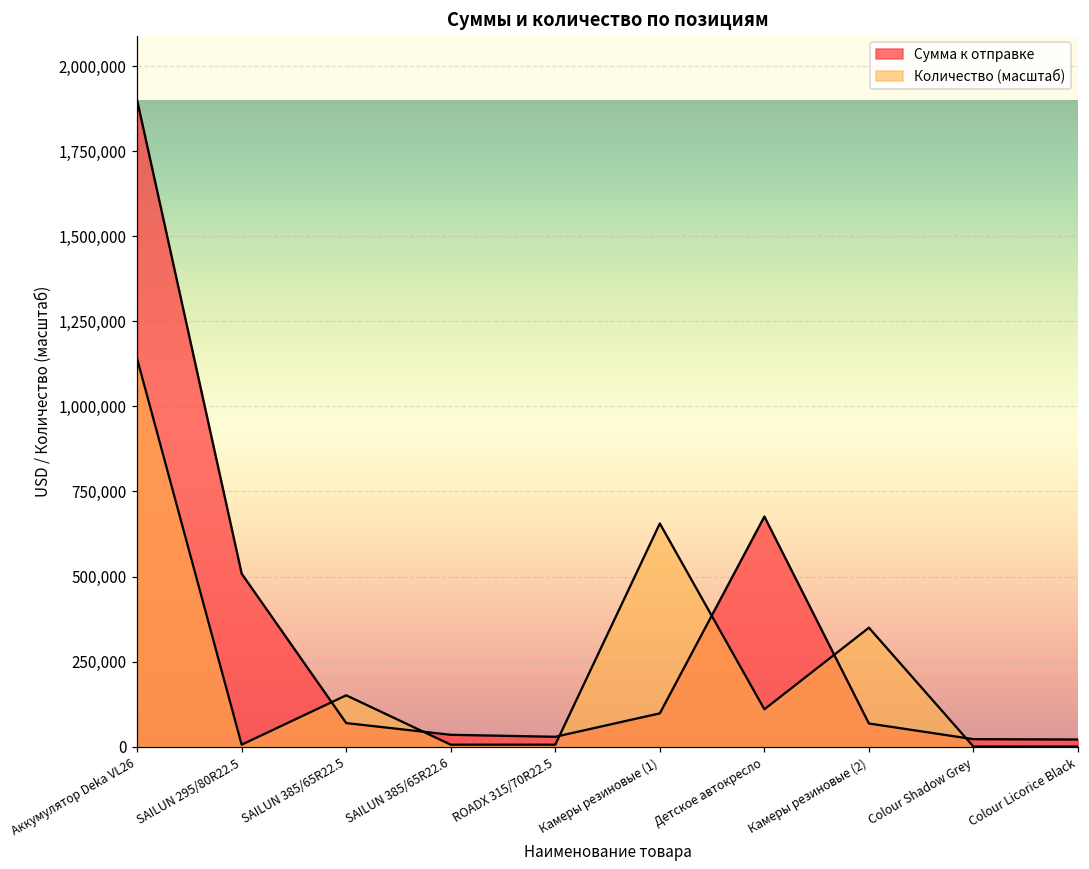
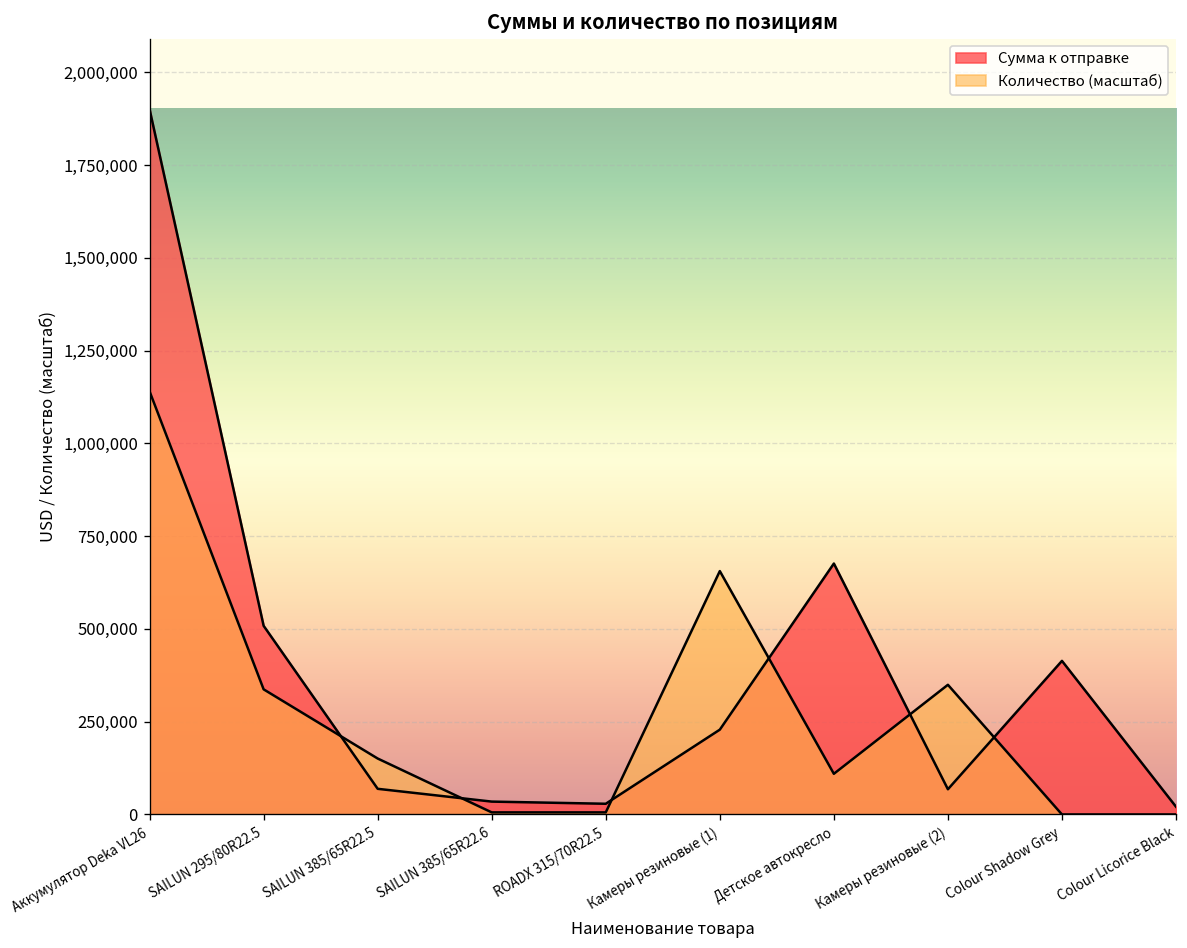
Количество (масштаб), SAILUN 295/80R22.5: 10,000 -> 340,000
Сумма к отправке, Камеры резиновые (1): 100,000 -> 230,000
Сумма к отправке, Colour Shadow Grey: 20,000 -> 410,000
